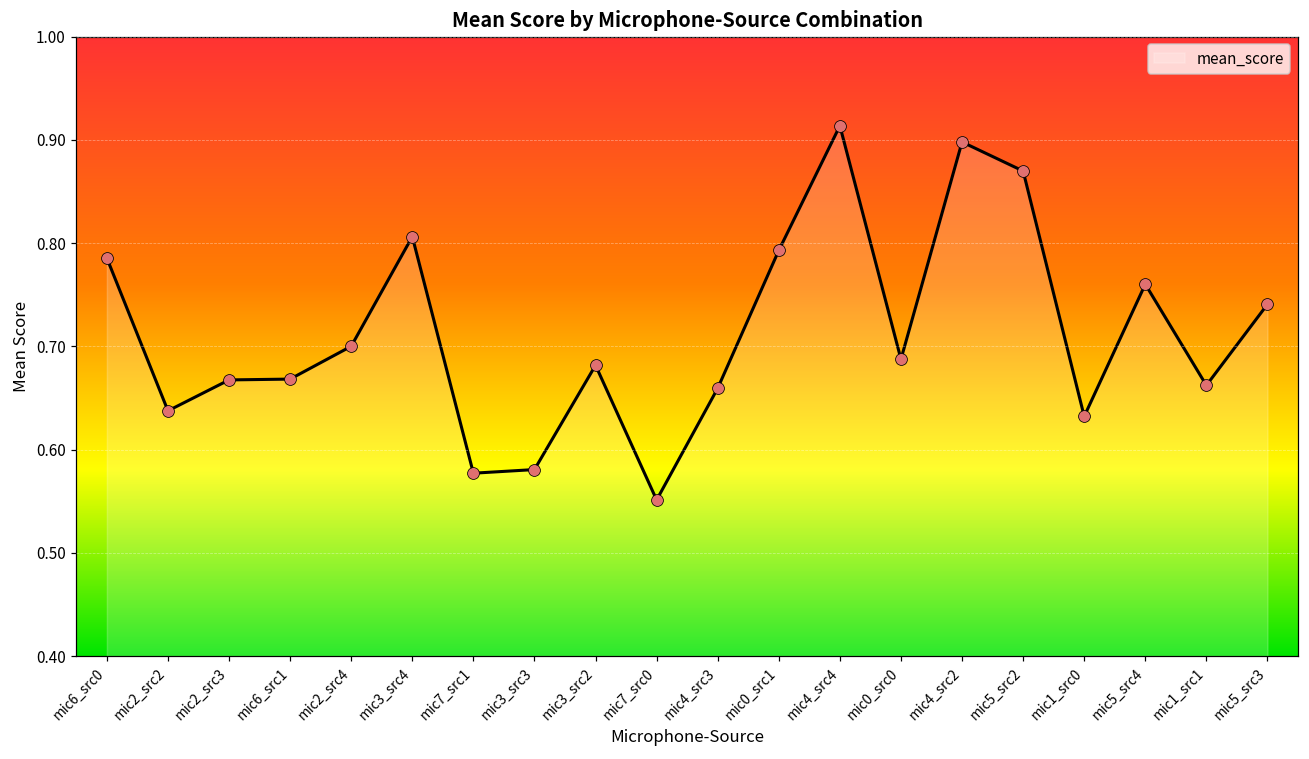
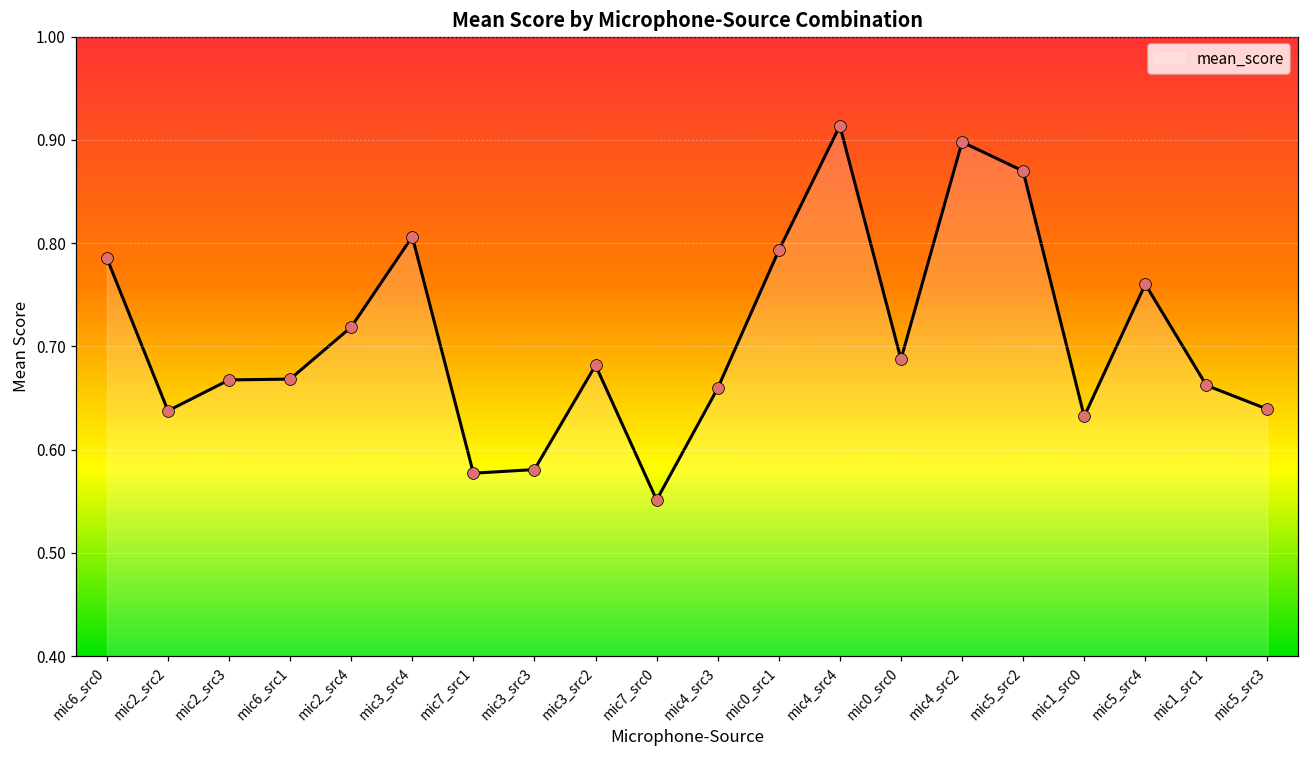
mic2_src4: 0.70 -> 0.72
mic5_src3: 0.74 -> 0.64
